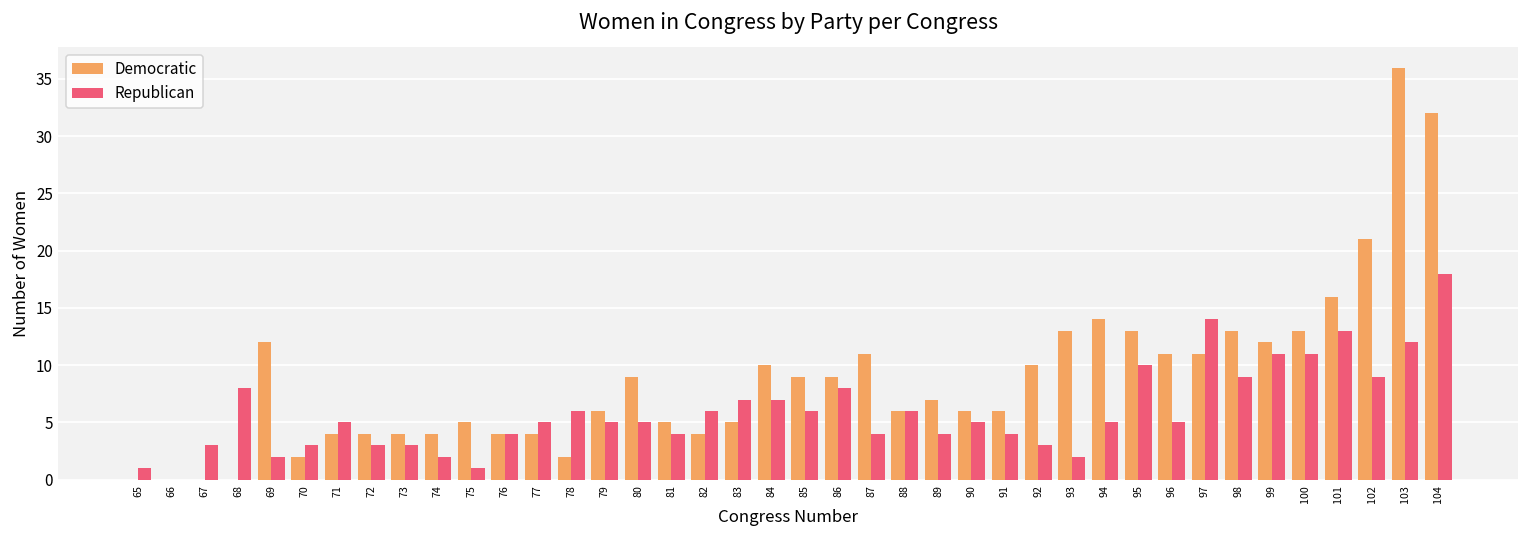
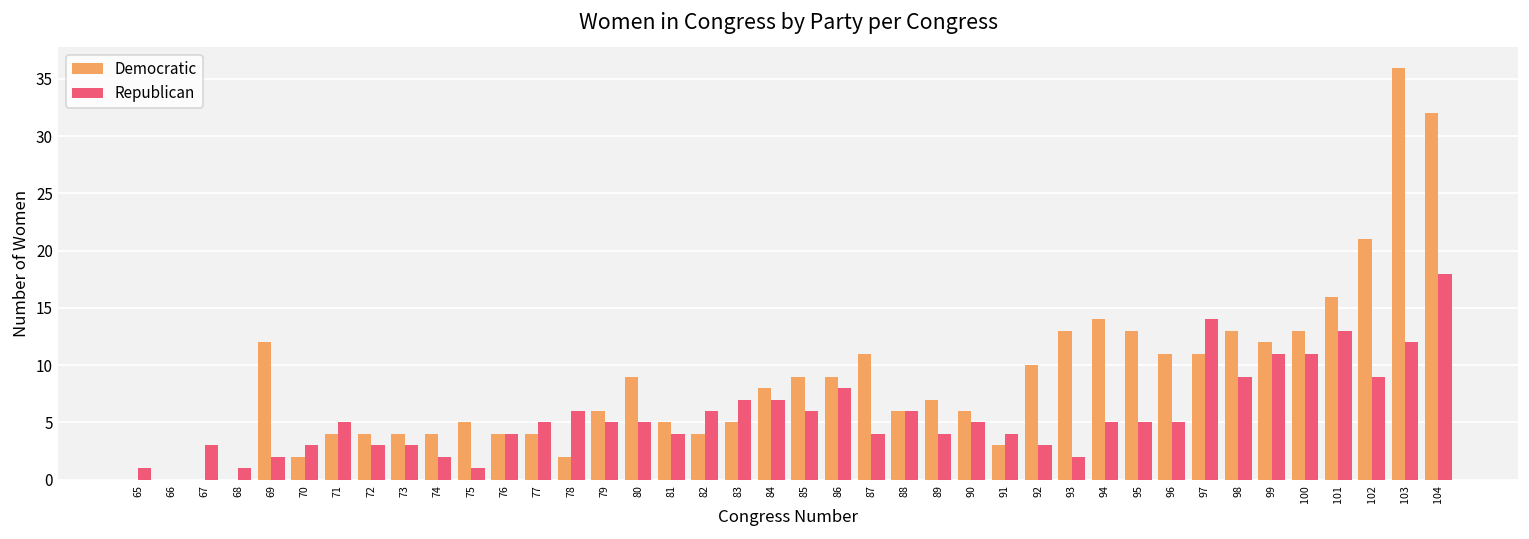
Republican, 68: 8 -> 1
Democratic, 84: 10 -> 8
Democratic, 91: 6 -> 3
Republican, 95: 10 -> 5
